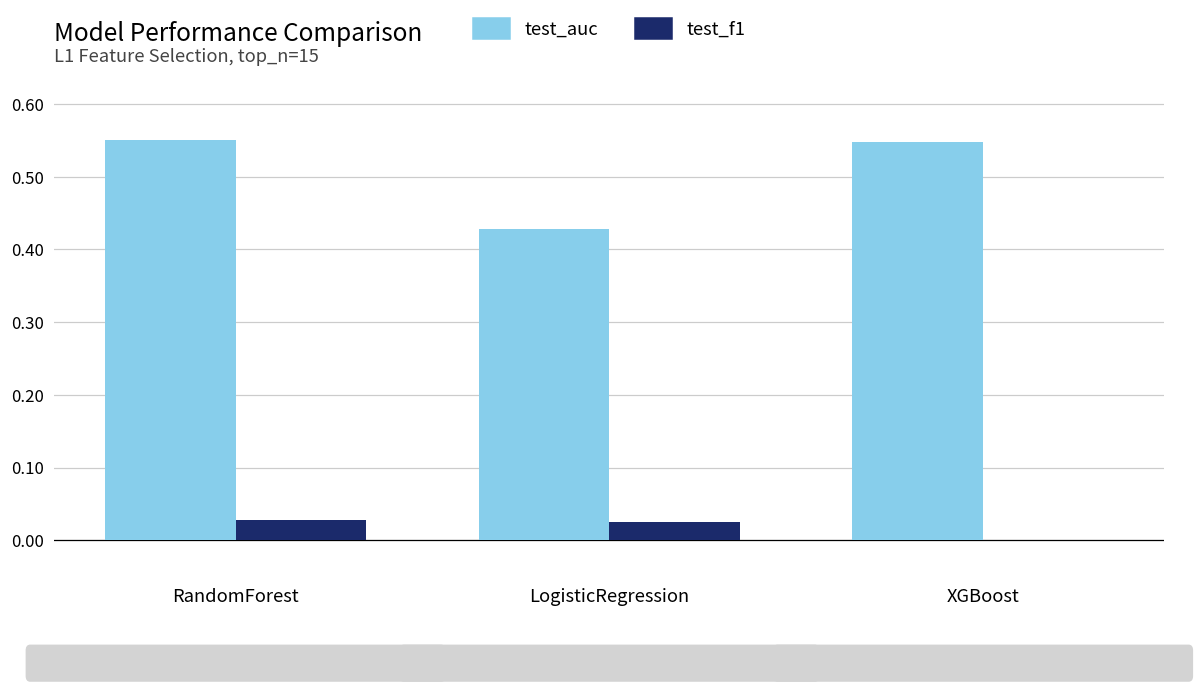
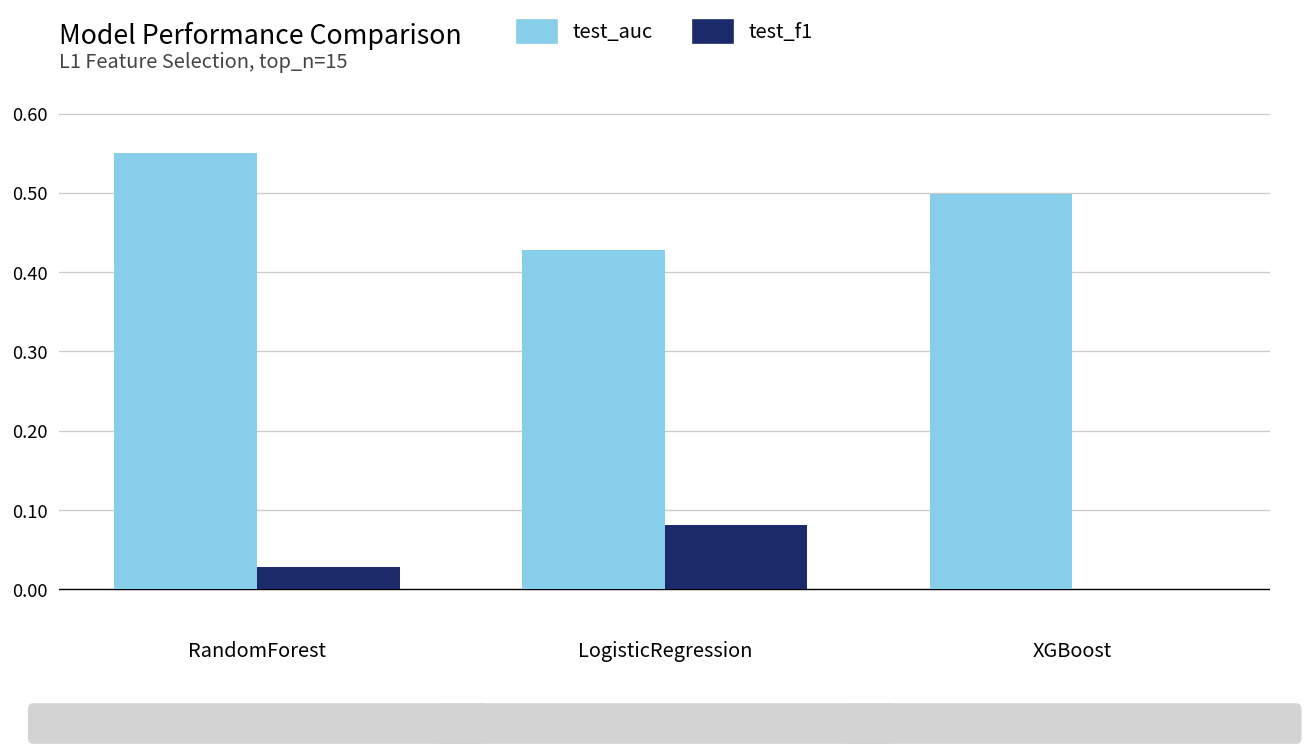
test_f1, LogisticRegression: 0.03 -> 0.08
test_auc, XGBoost: 0.55 -> 0.50
